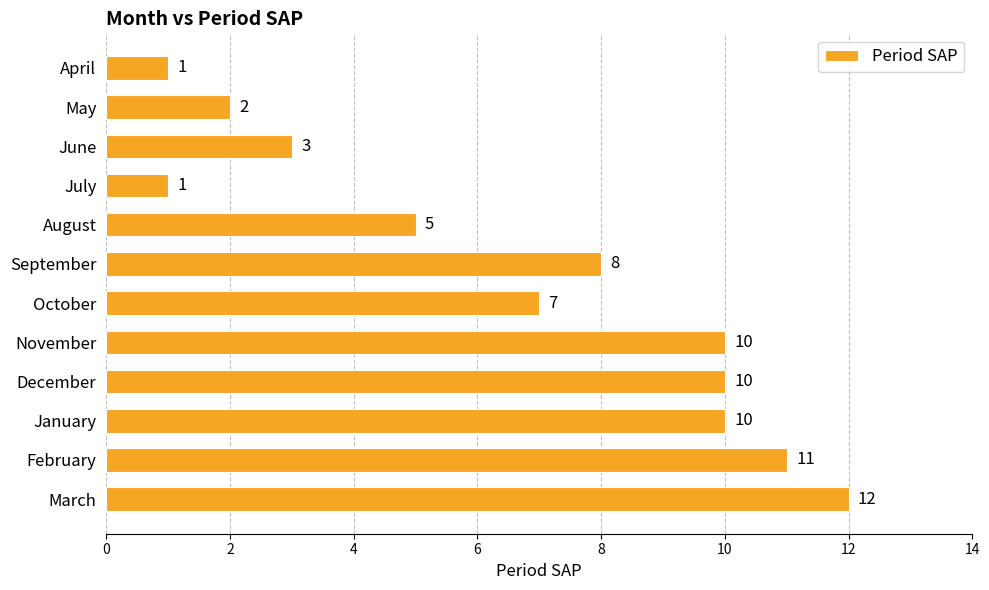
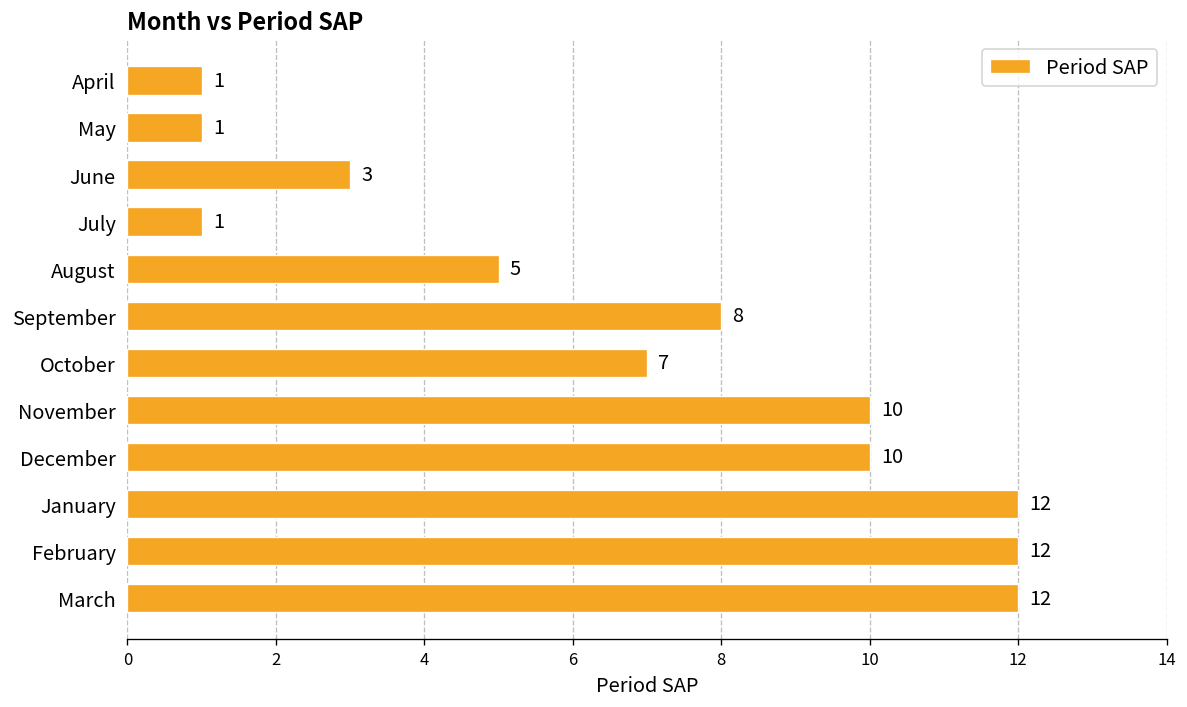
May: 2 -> 1
January: 10 -> 12
February: 11 -> 12
